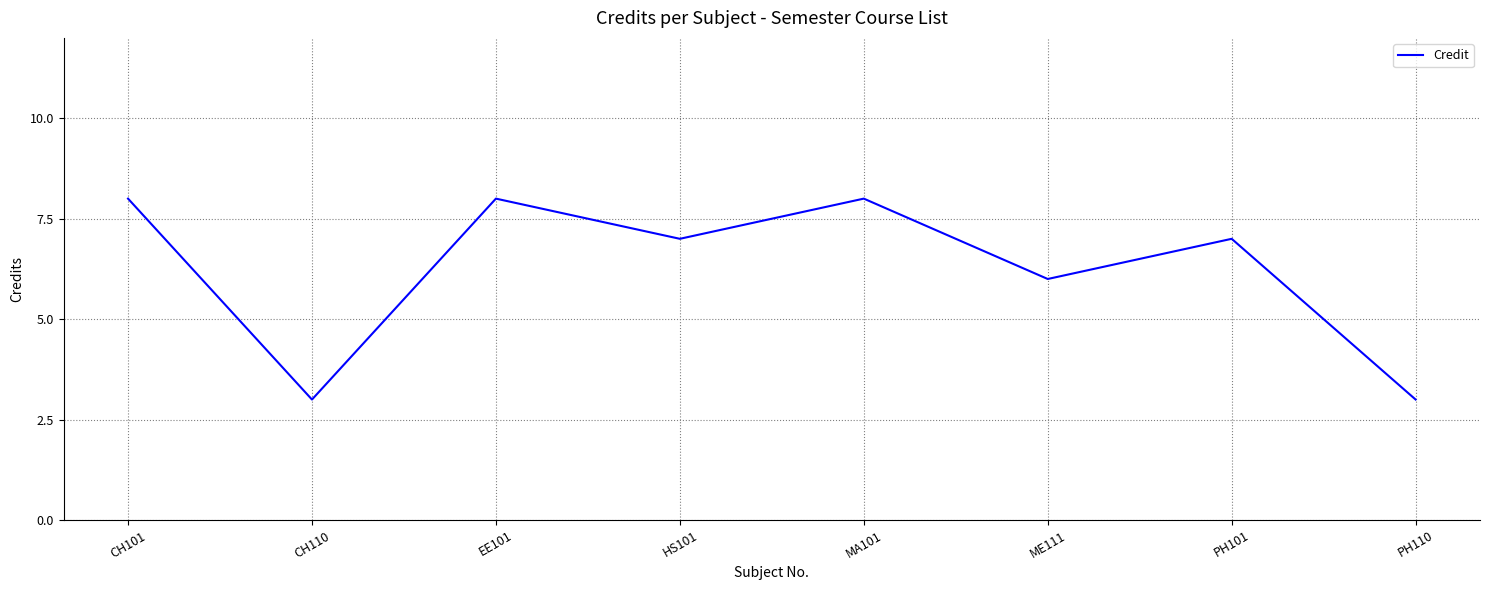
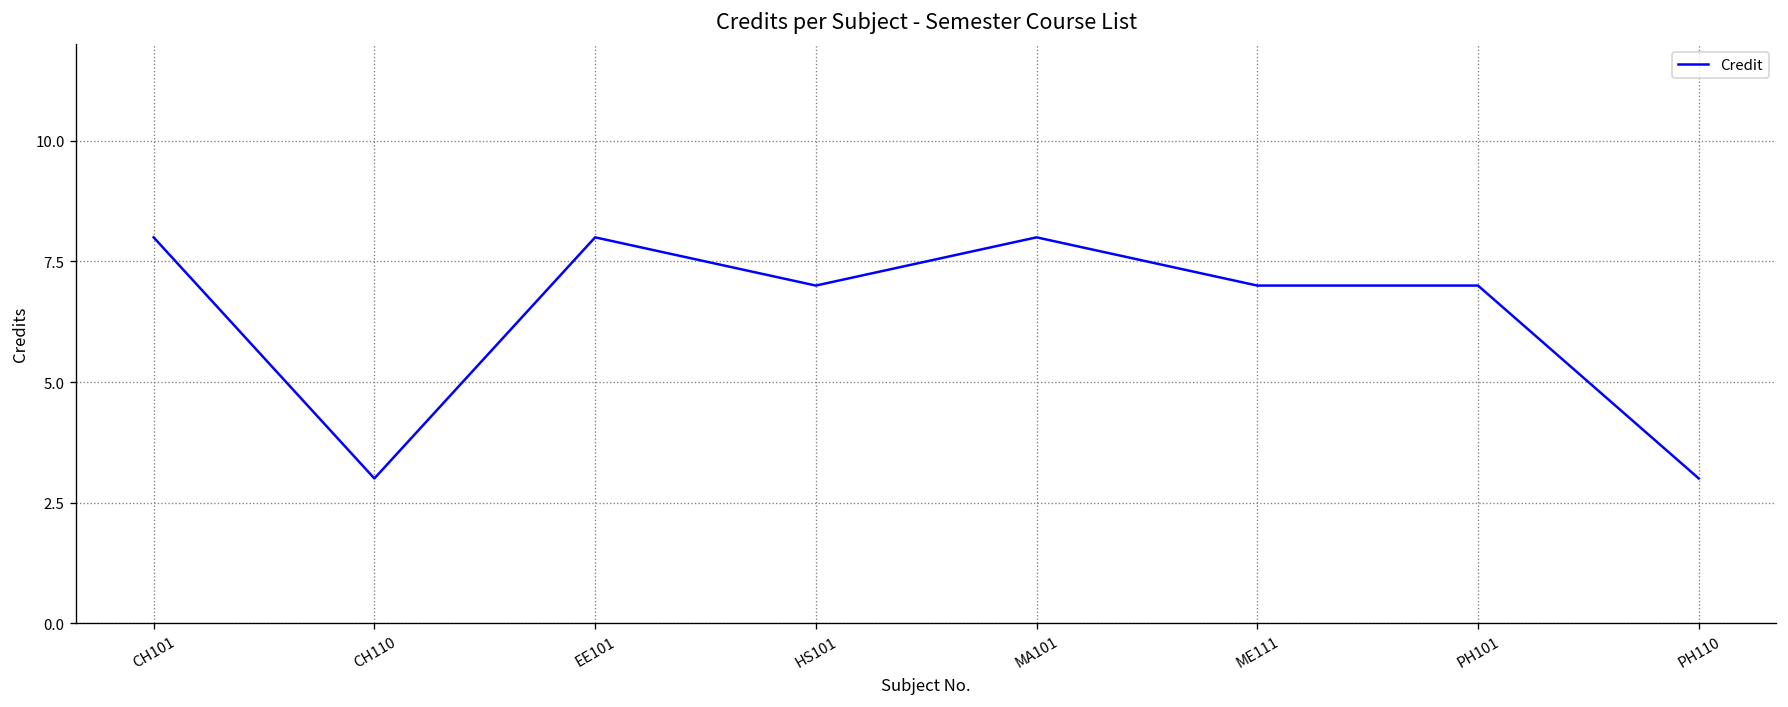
ME111: 6 -> 7
